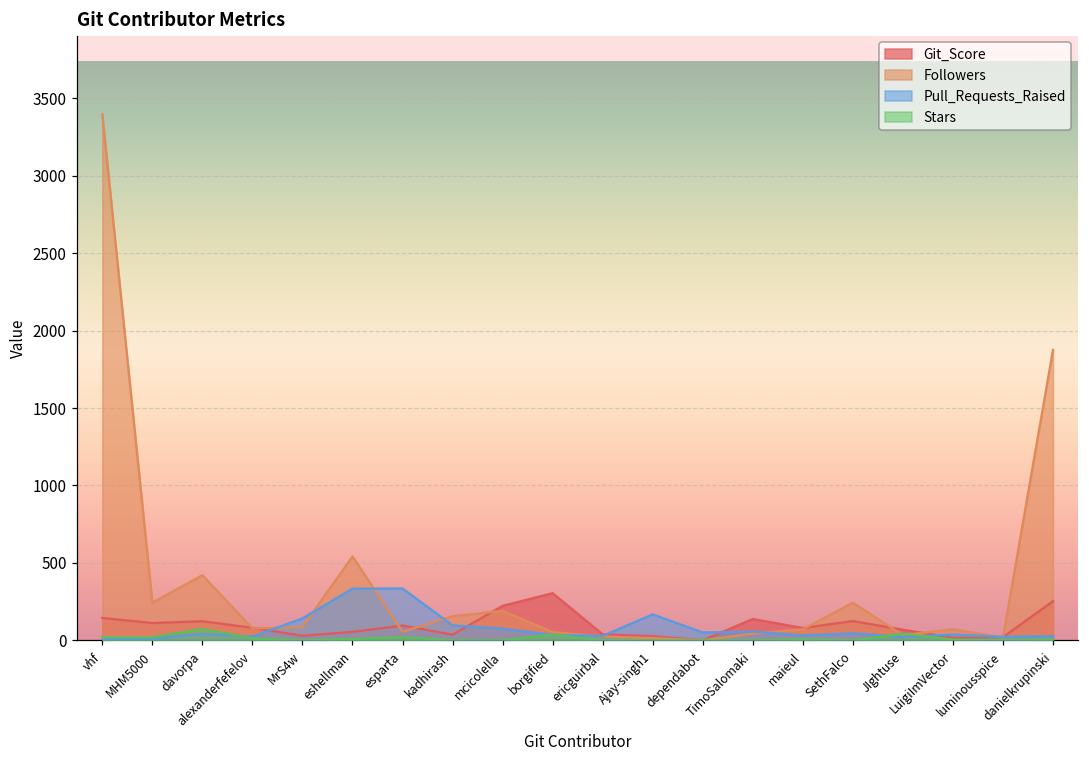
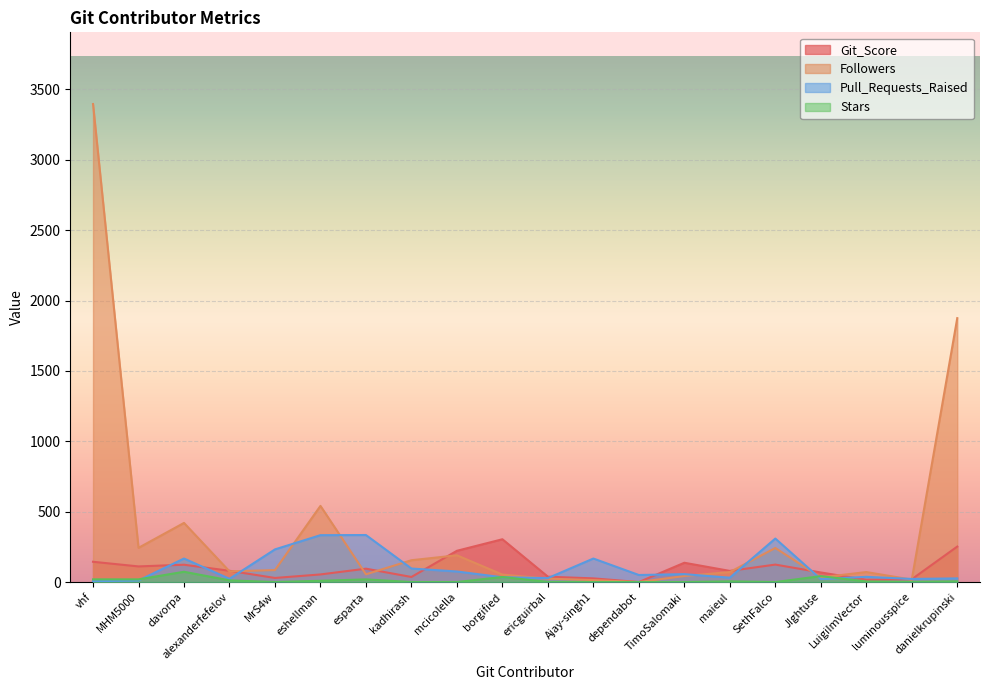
Pull_Requests_Raised, davorpa: 40 -> 170
Pull_Requests_Raised, MrS4w: 140 -> 230
Pull_Requests_Raised, SethFalco: 50 -> 310
